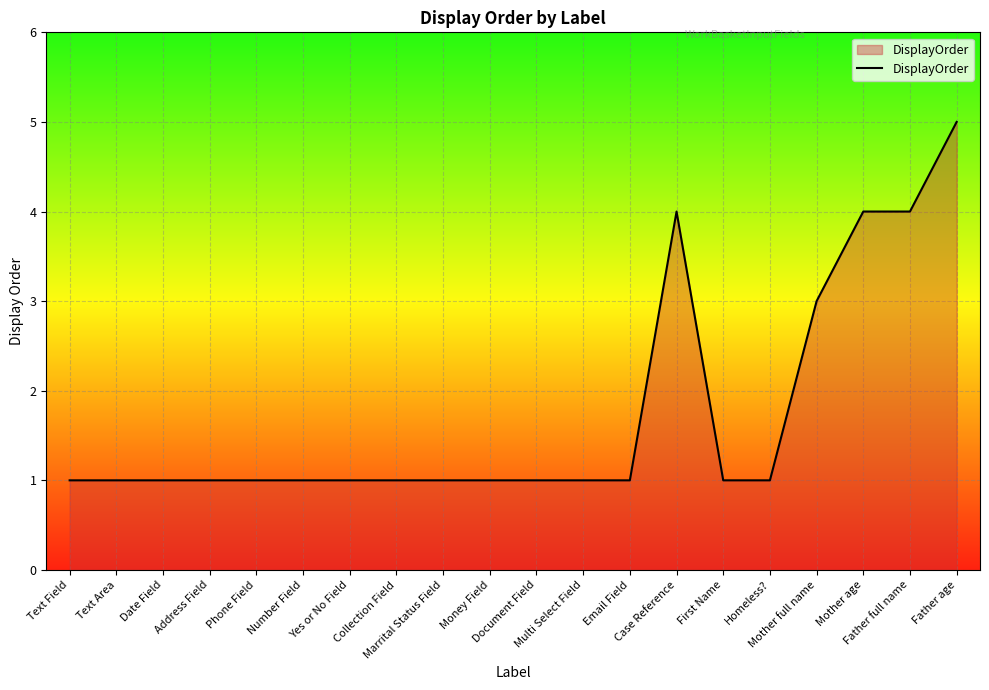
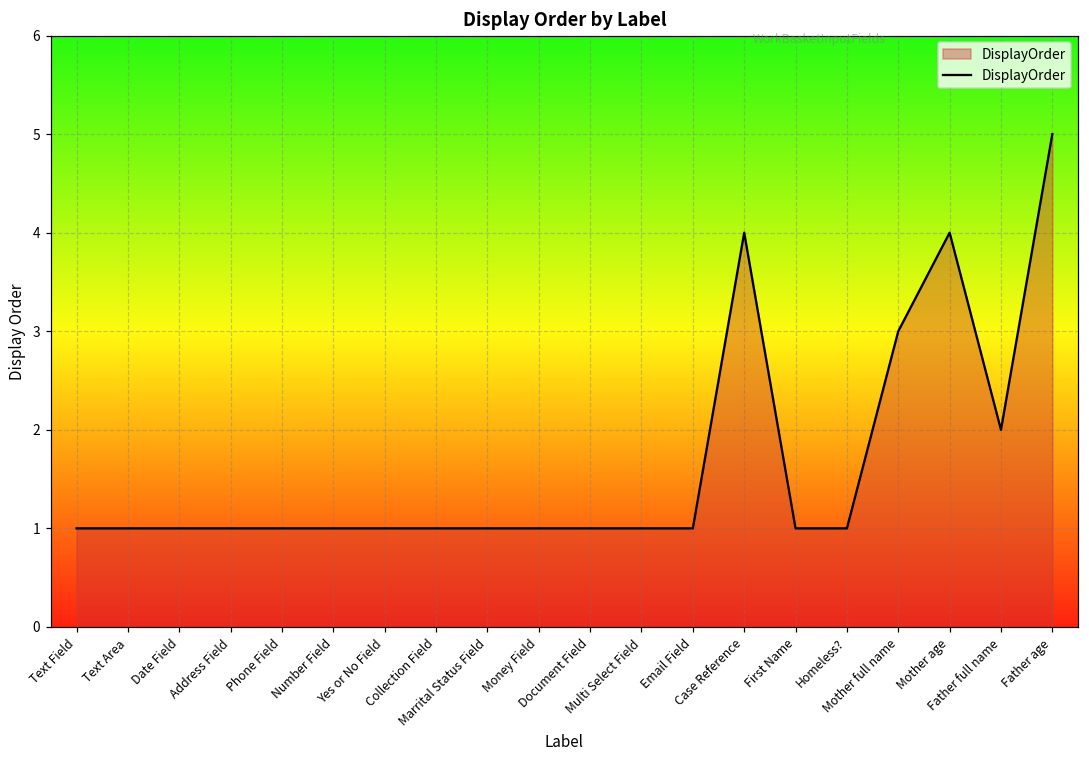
Father full name: 4 -> 2
